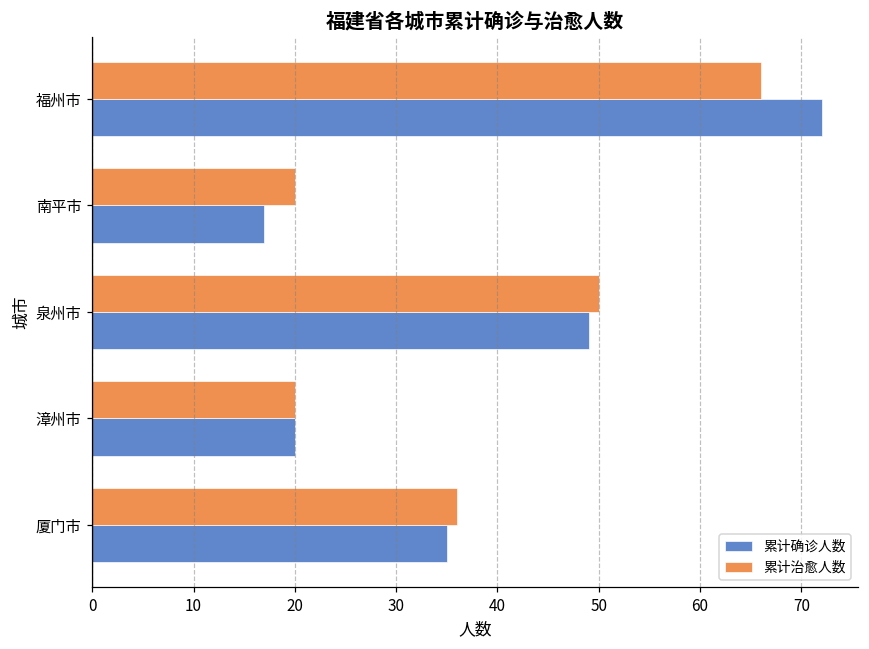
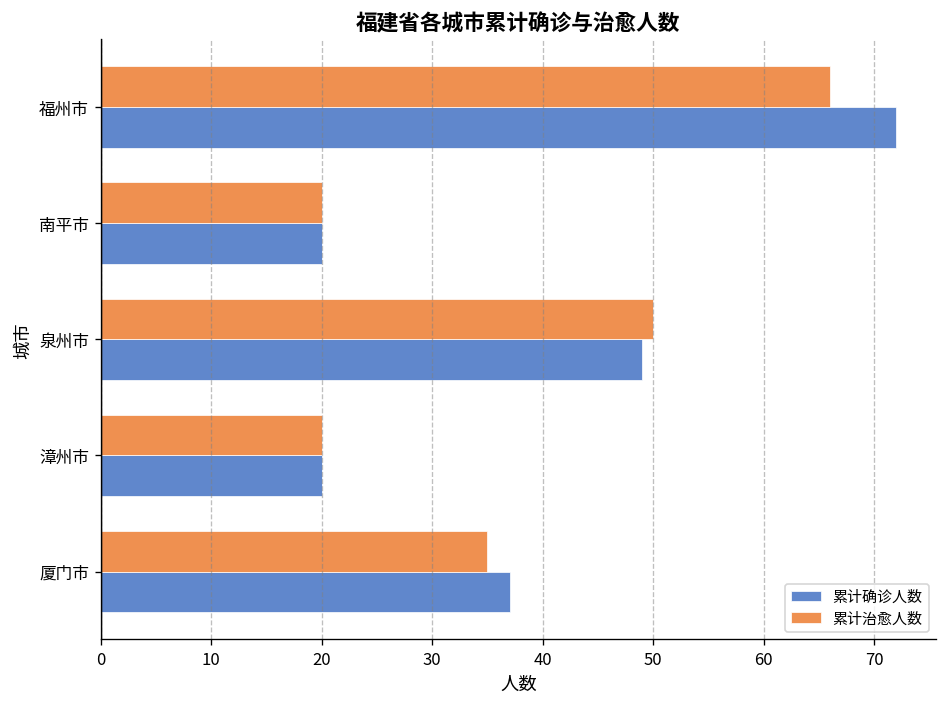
累计确诊人数, 南平市: 17 -> 20
累计治愈人数, 厦门市: 36 -> 35
累计确诊人数, 厦门市: 35 -> 37
